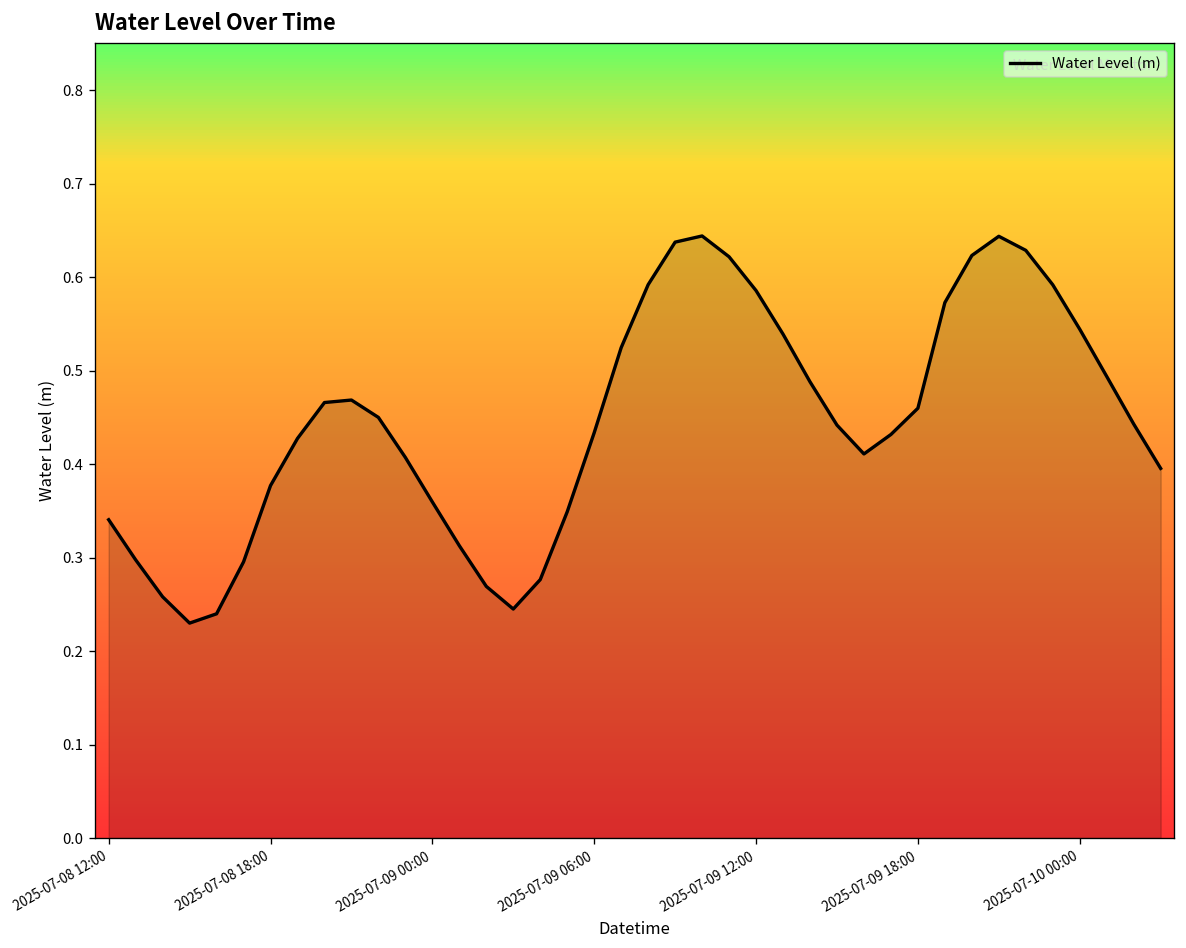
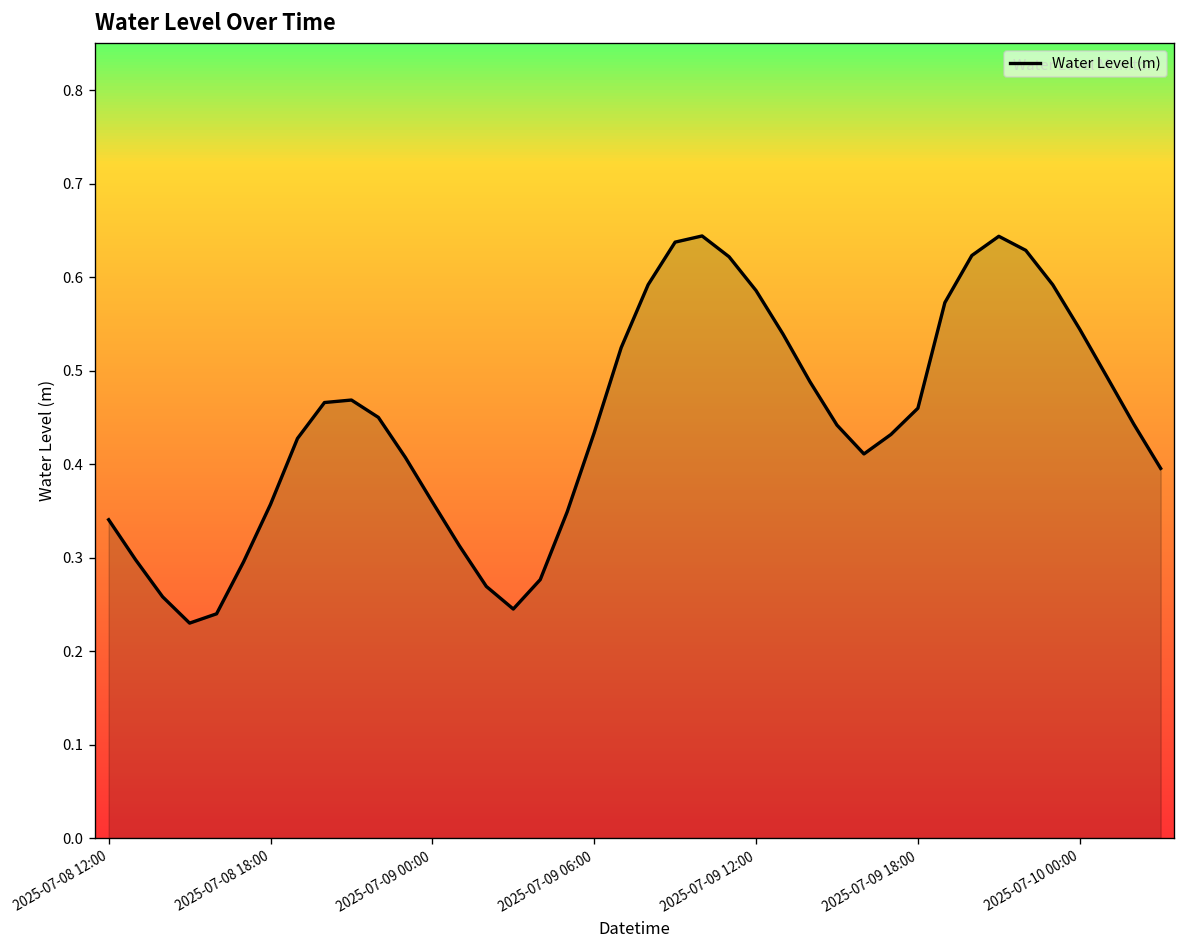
2025-07-08 18:00: 0.38 -> 0.36
